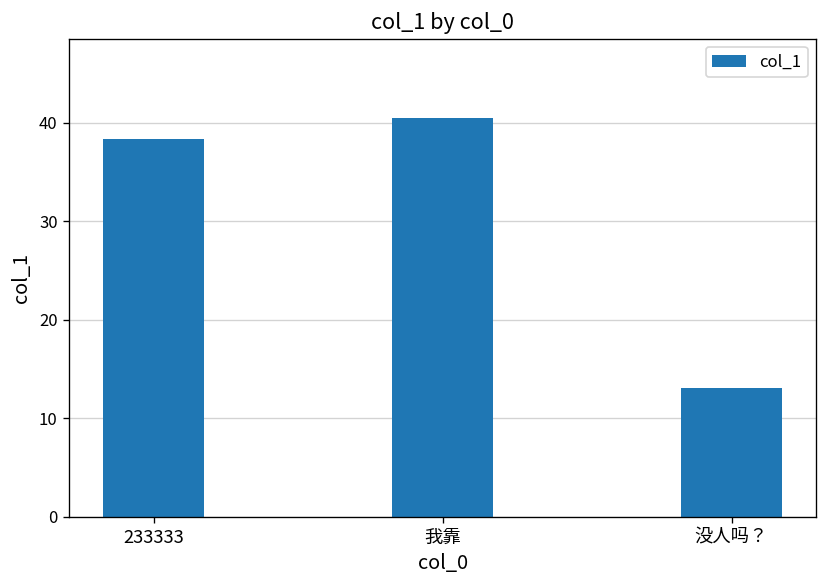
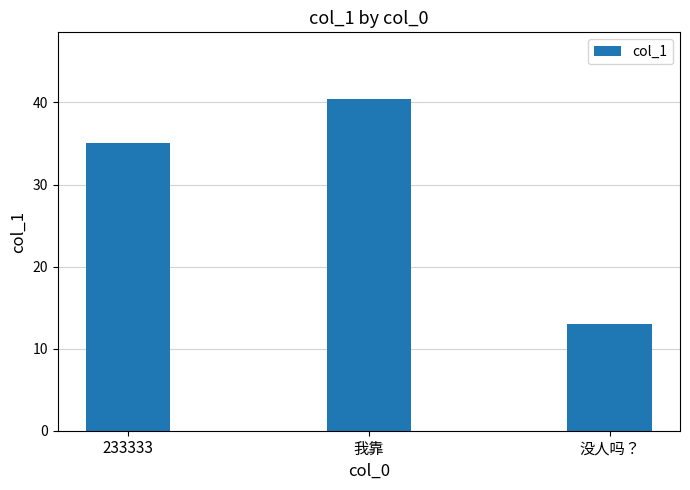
233333: 38 -> 35
